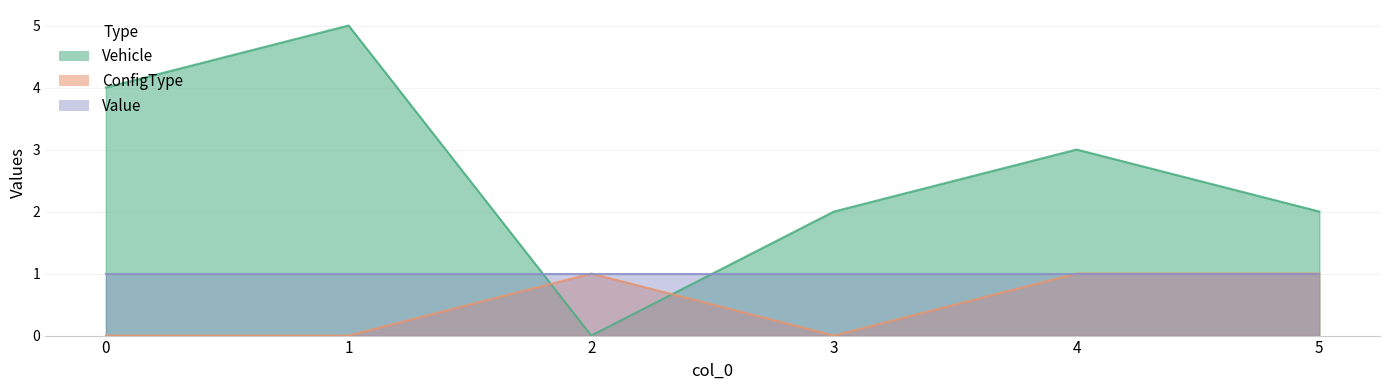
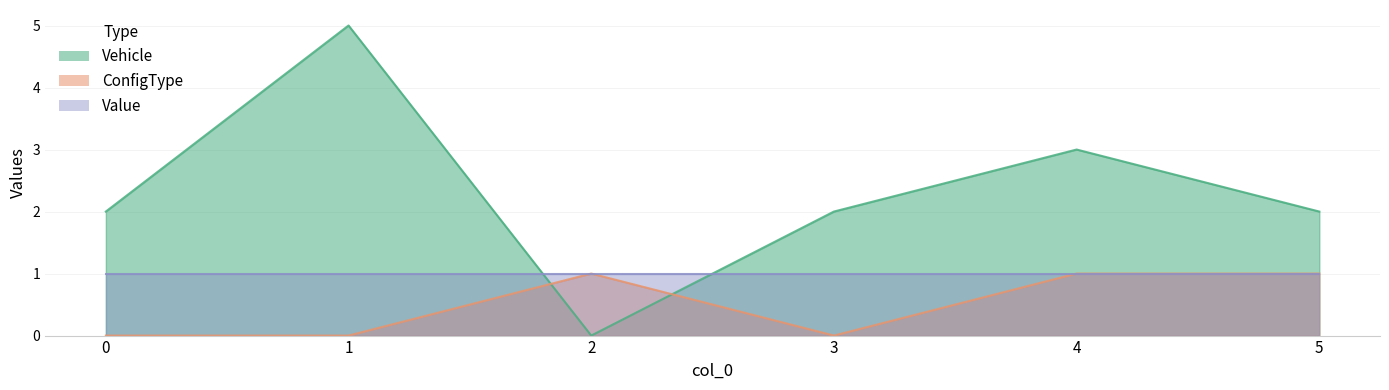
Vehicle, 0: 4 -> 2
